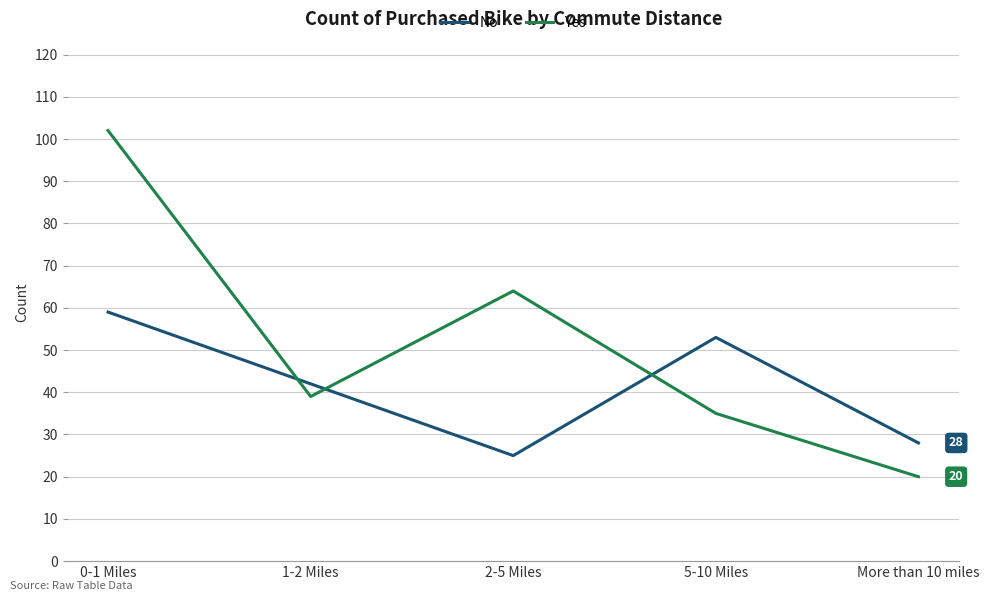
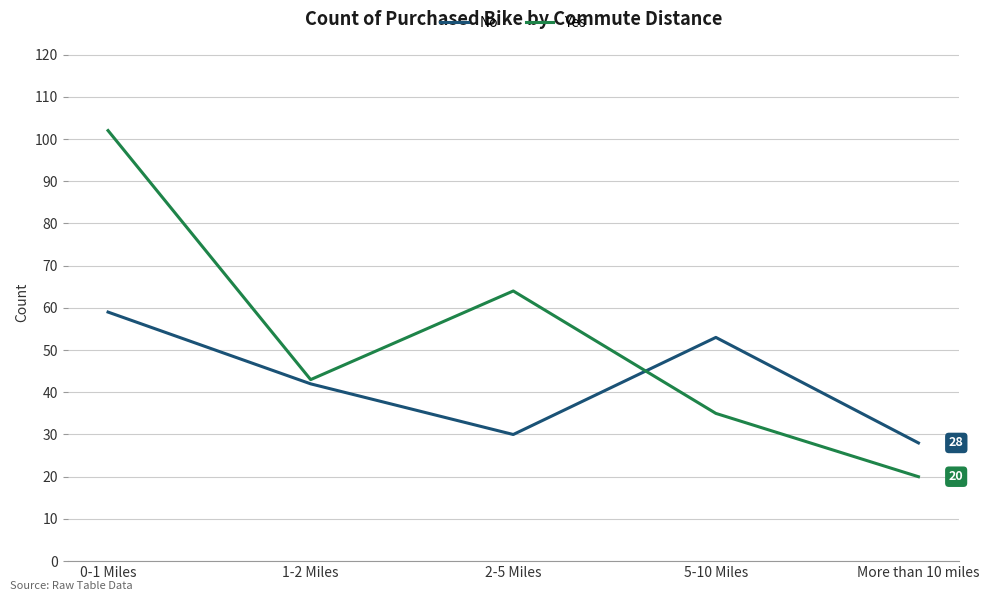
Yes, 1-2 Miles: 39 -> 43
No, 2-5 Miles: 25 -> 30
